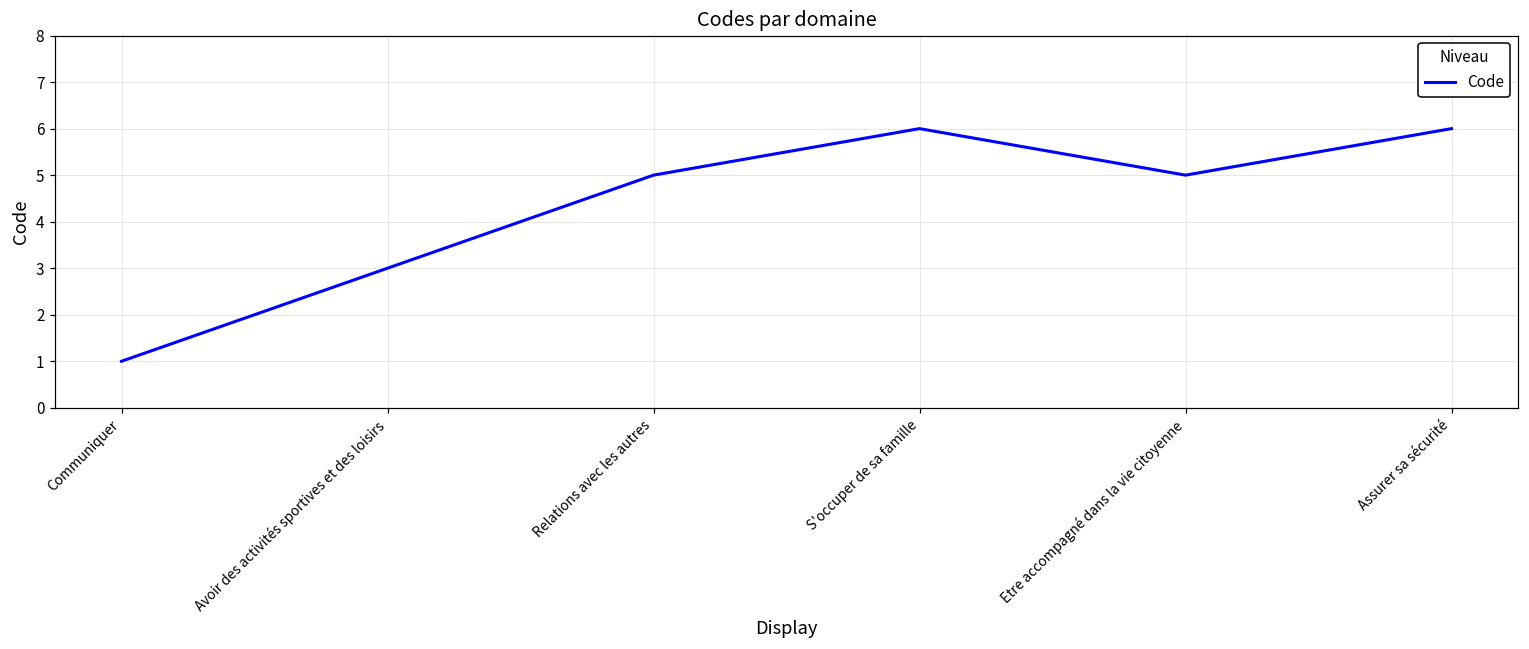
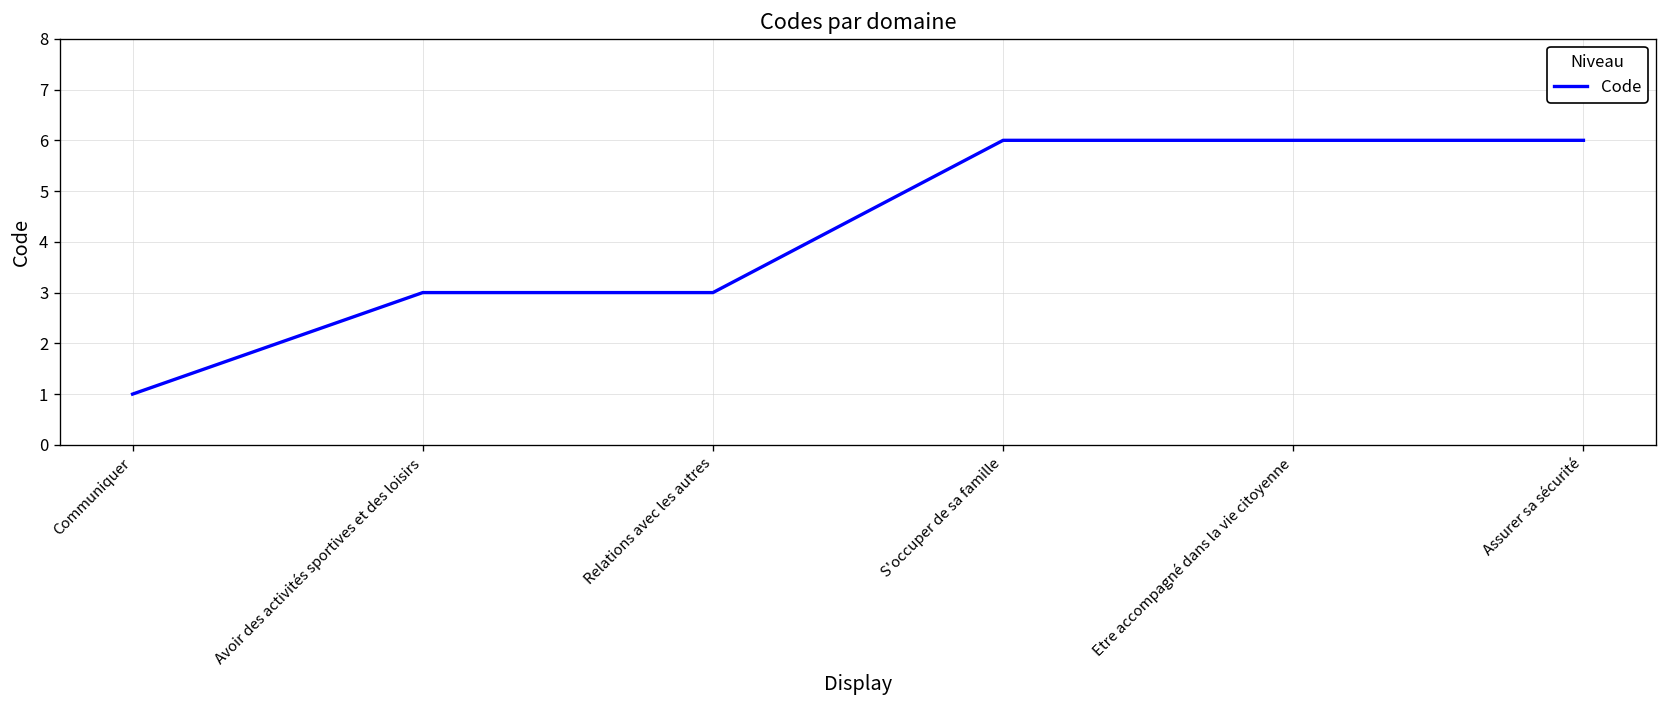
Relations avec les autres: 5 -> 3
Etre accompagné dans la vie citoyenne: 5 -> 6
